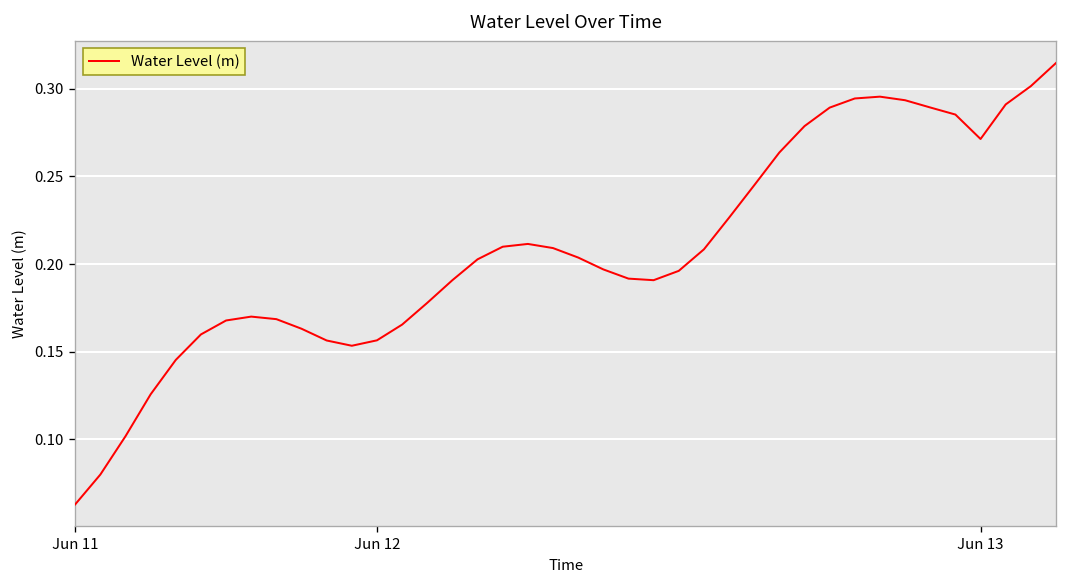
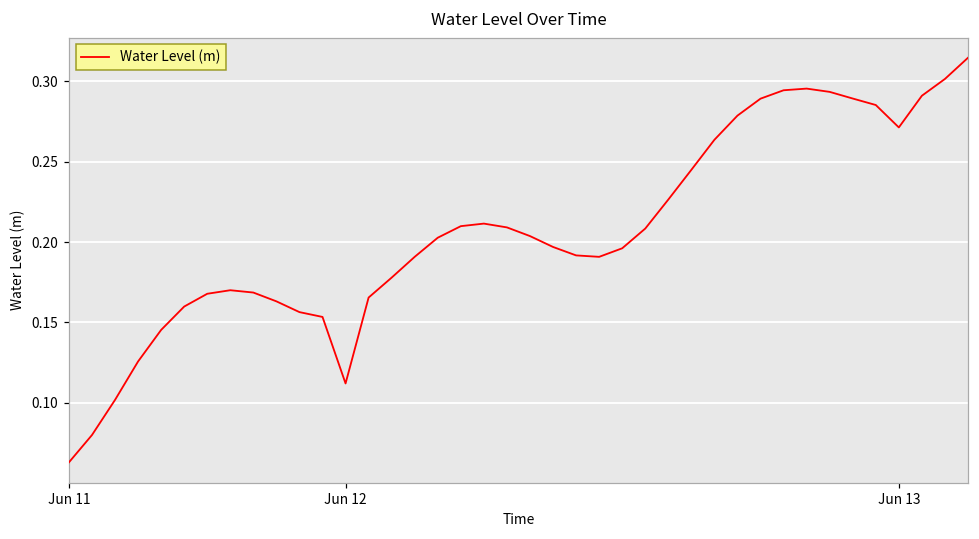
Jun 12: 0.156 -> 0.112
